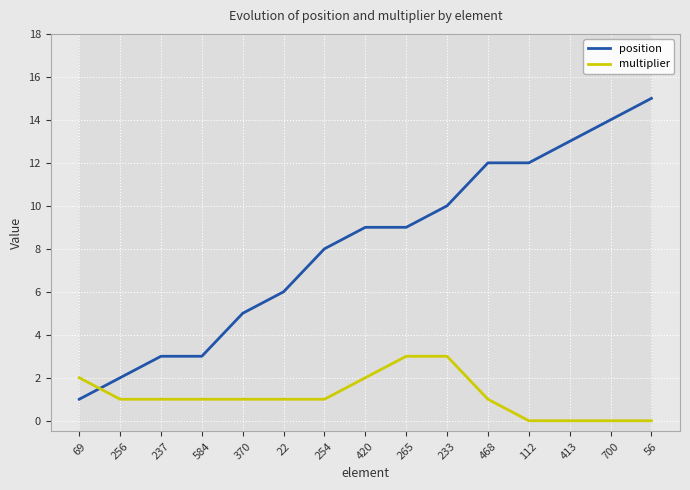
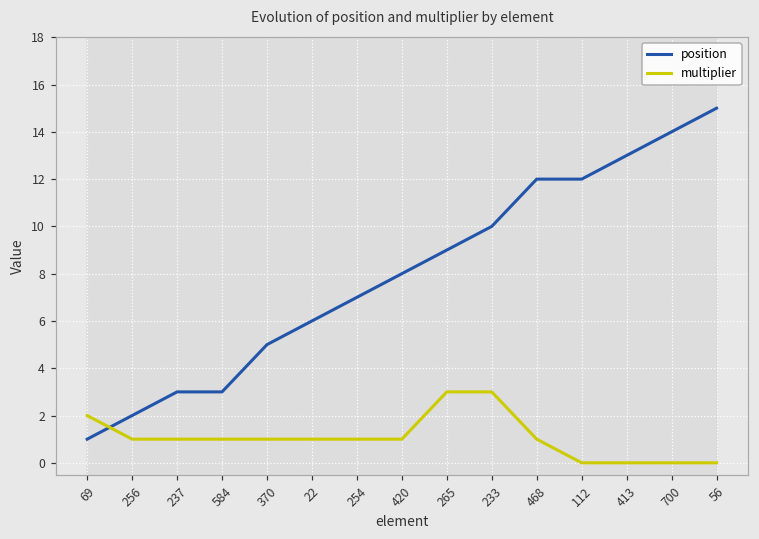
position, 254: 8 -> 7
position, 420: 9 -> 8
multiplier, 420: 2 -> 1
